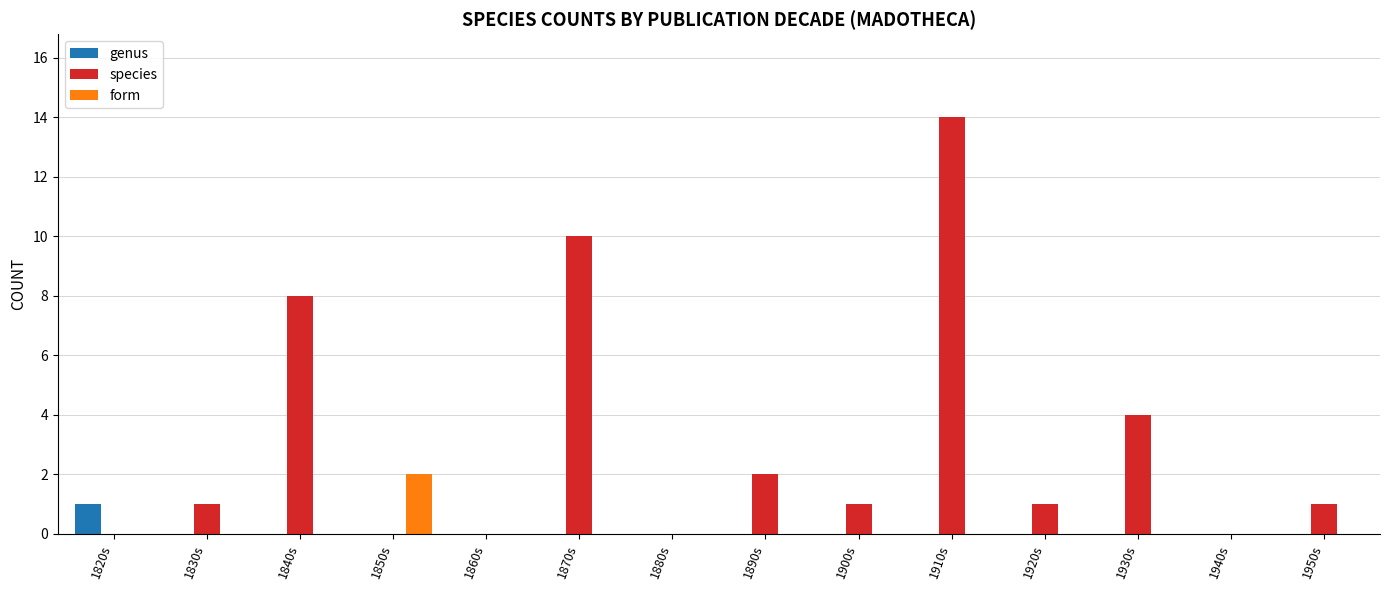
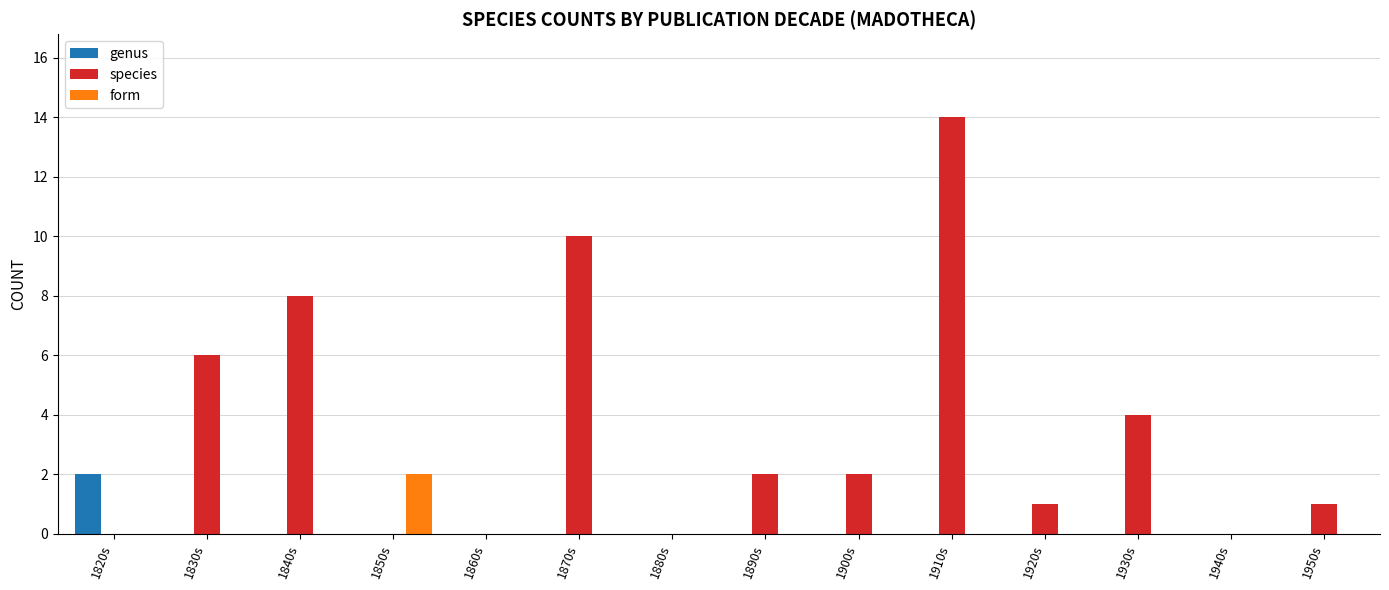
genus, 1820s: 1 -> 2
species, 1830s: 1 -> 6
species, 1900s: 1 -> 2
